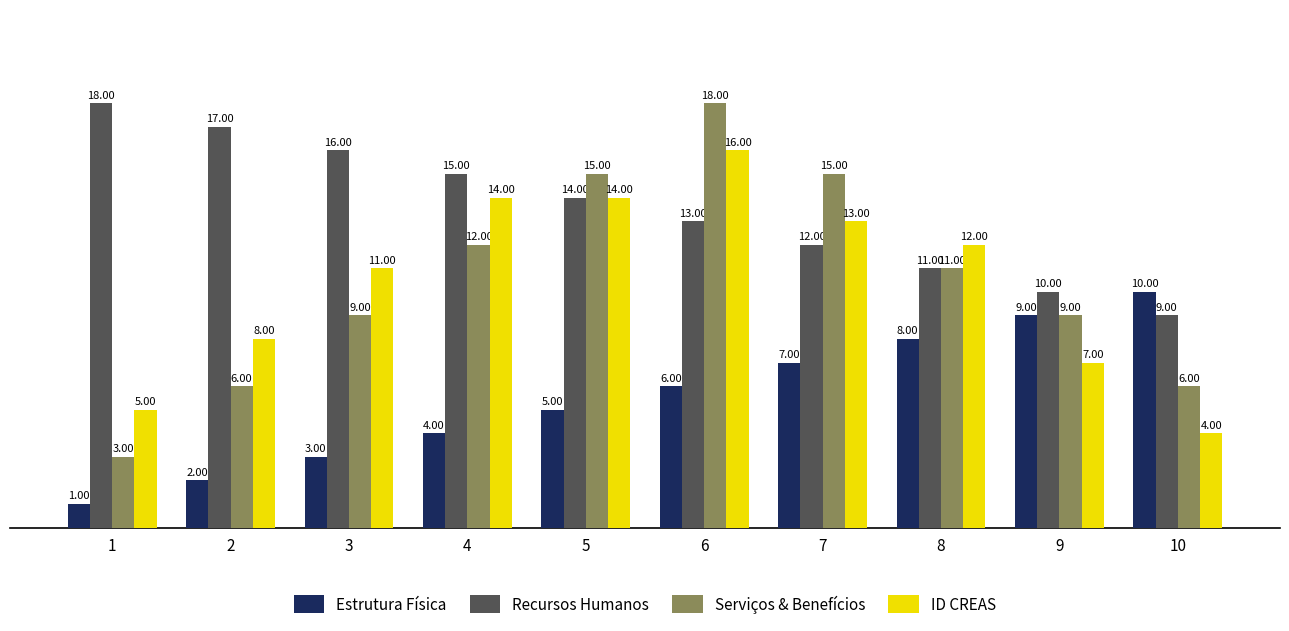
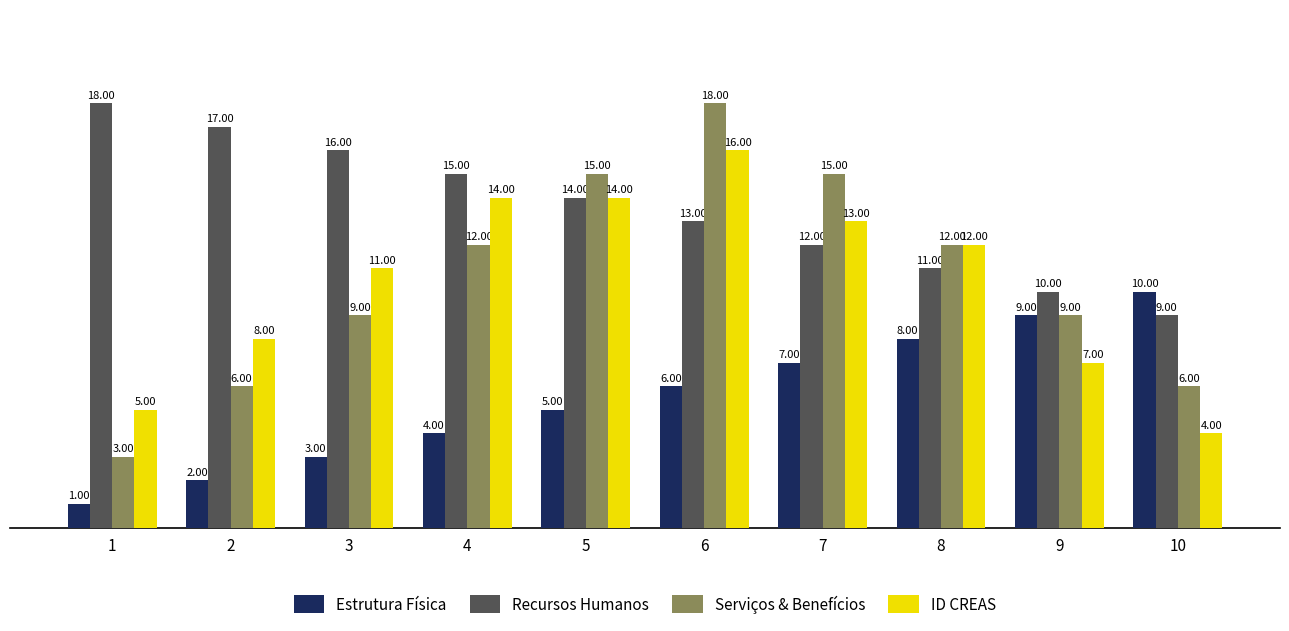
Serviços & Benefícios, 8: 11.00 -> 12.00
